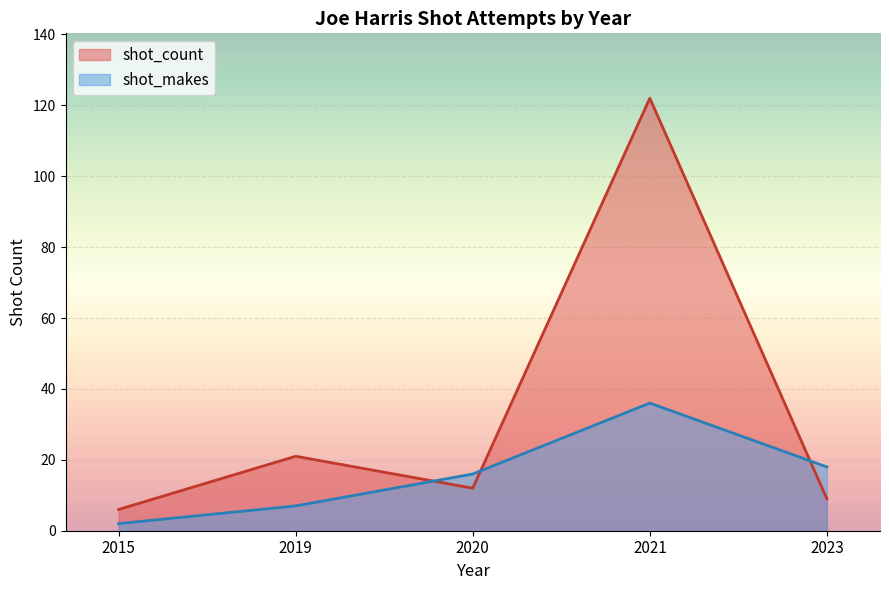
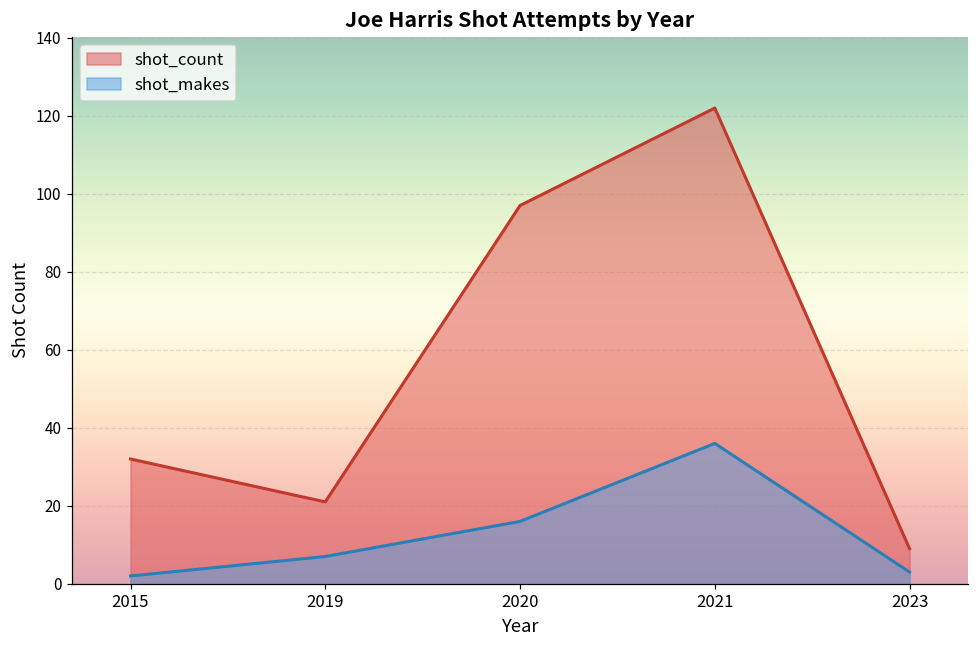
shot_count, 2015: 6 -> 32
shot_count, 2020: 12 -> 97
shot_makes, 2023: 18 -> 3
